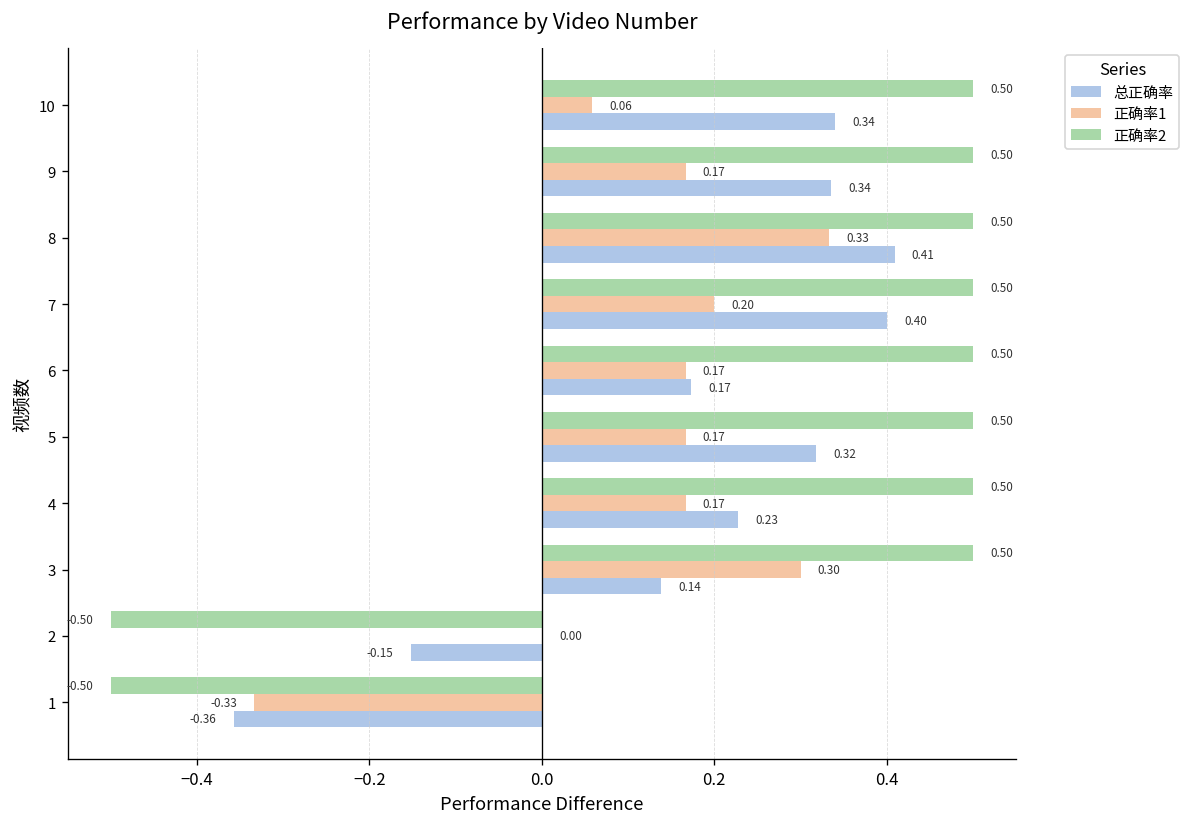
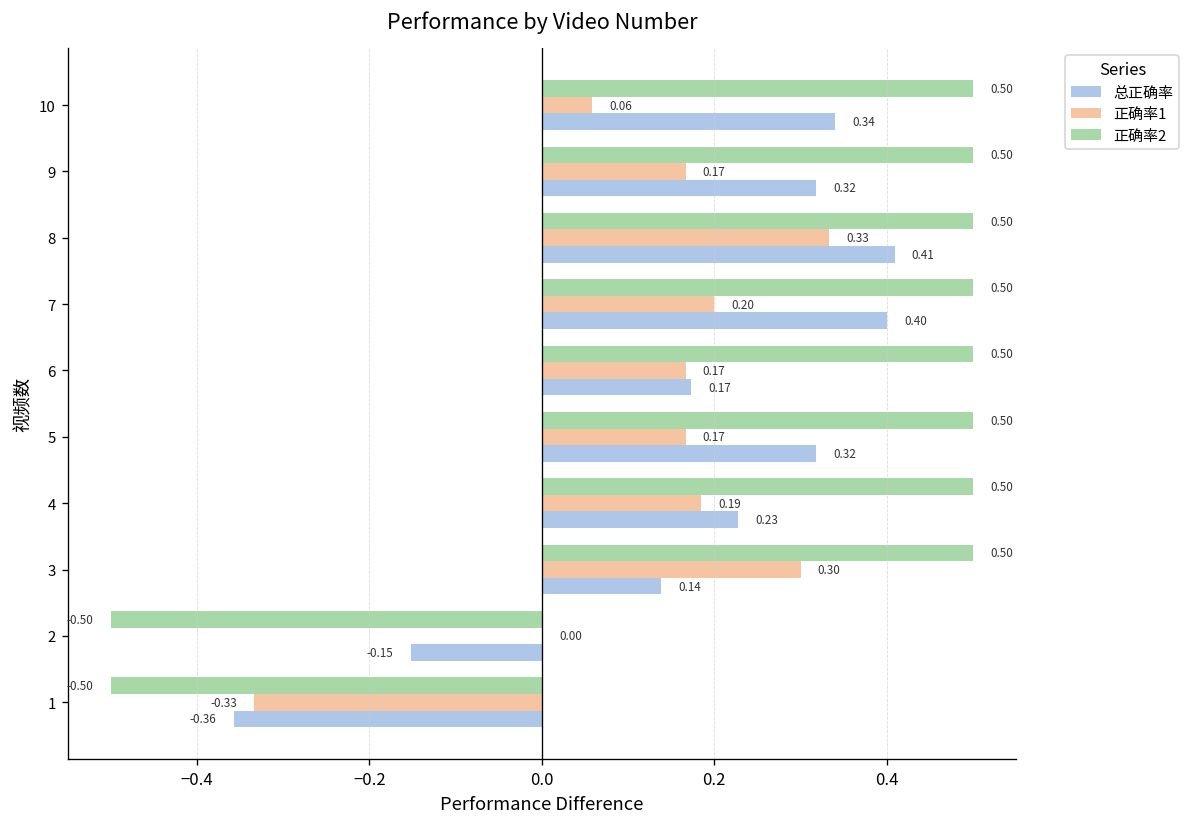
总正确率, 9: 0.34 -> 0.32
正确率1, 4: 0.17 -> 0.19
